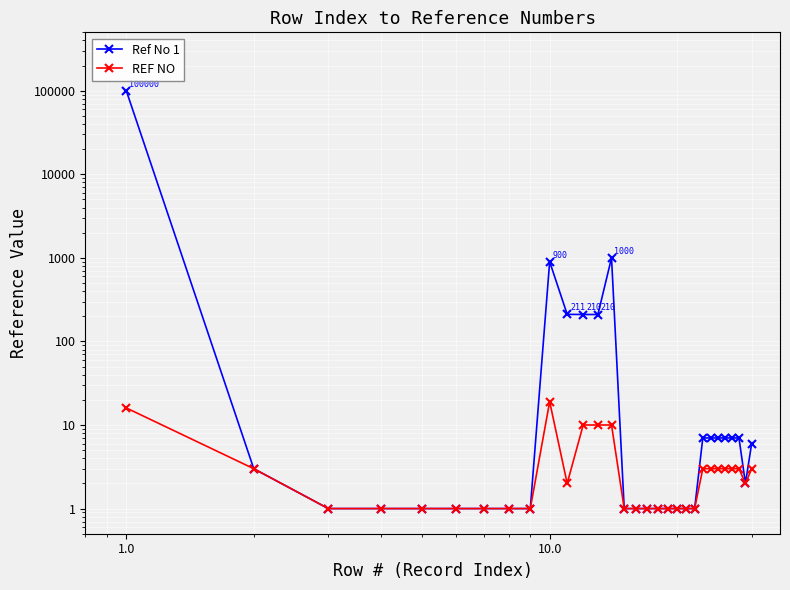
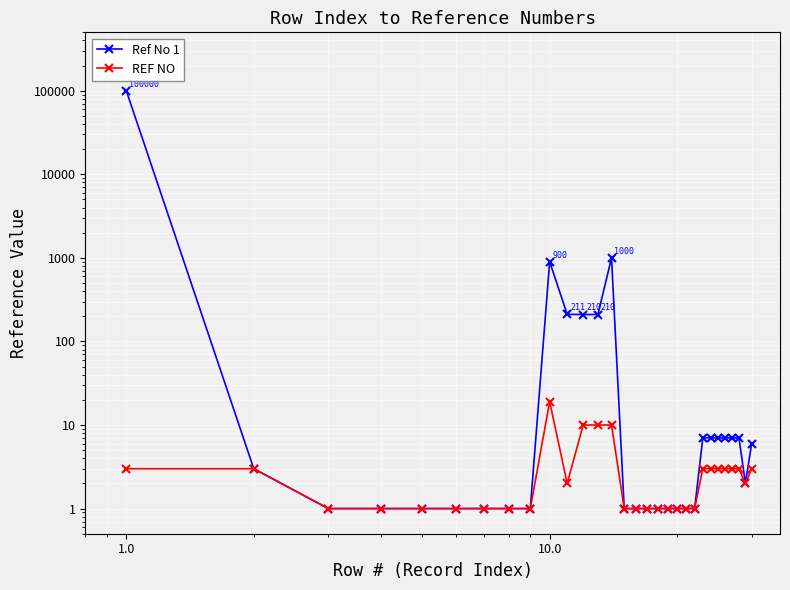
REF NO, 1.0: 16 -> 3
